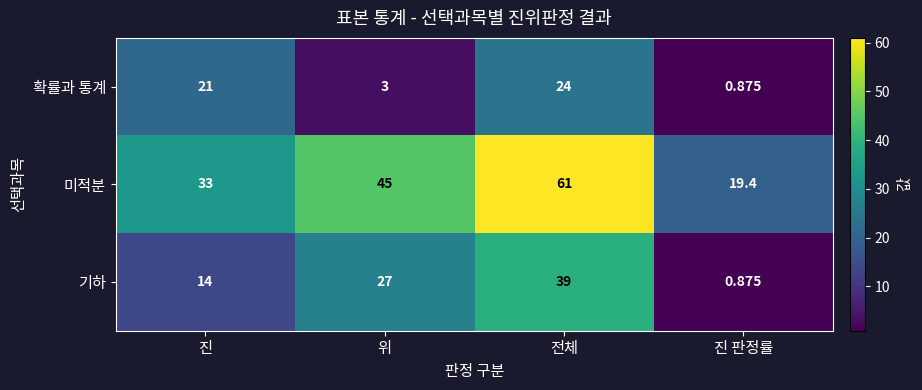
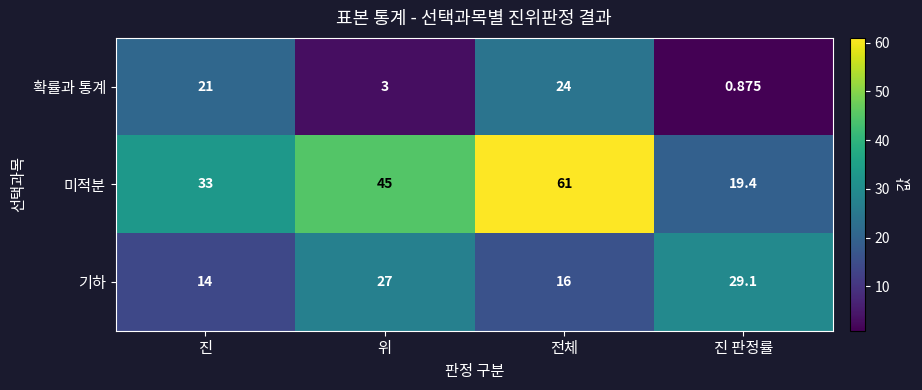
기하, 전체: 39 -> 16
기하, 진 판정률: 0.875 -> 29.1
